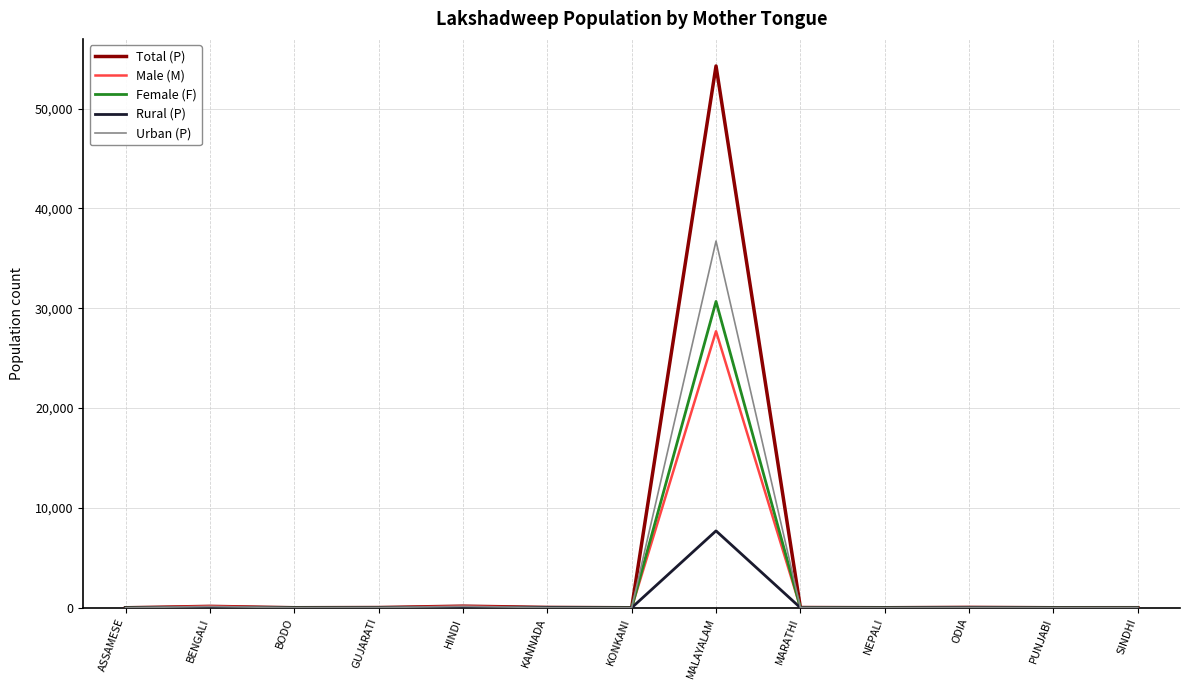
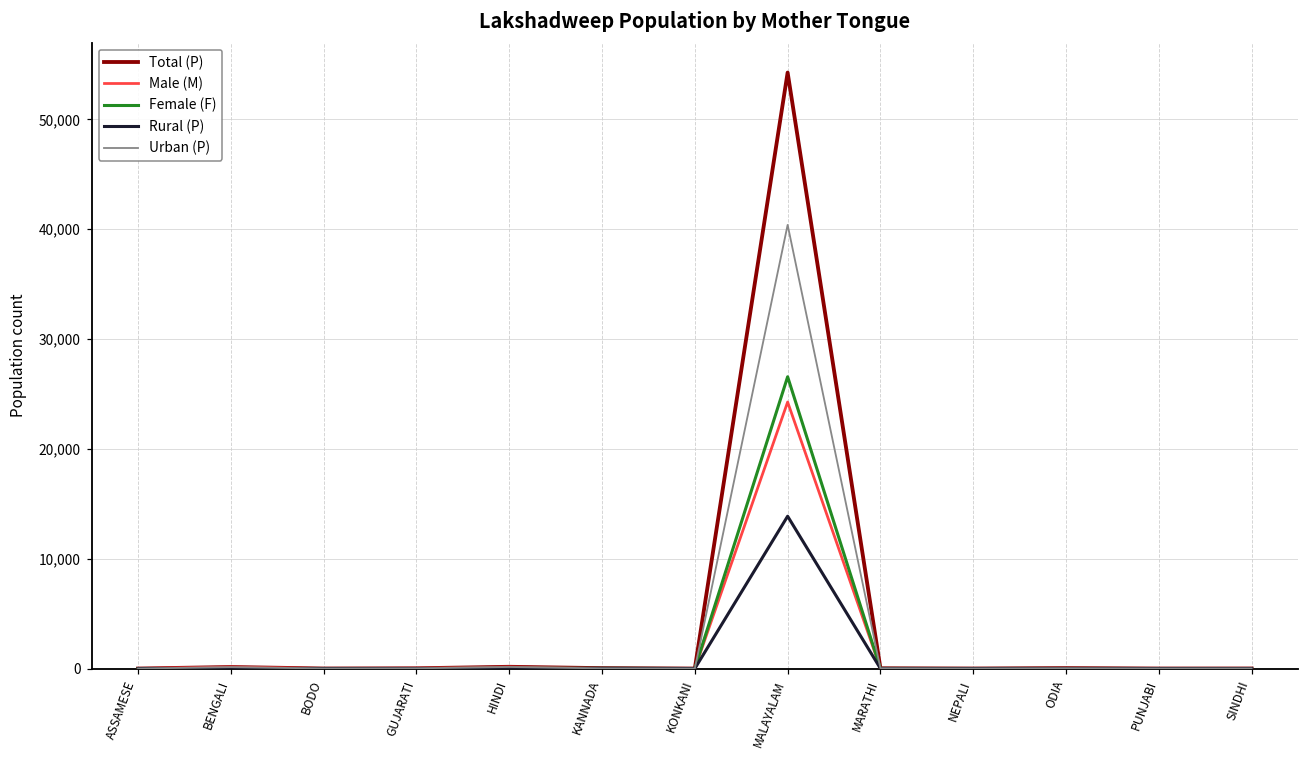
Male (M), MALAYALAM: 28,000 -> 24,000
Female (F), MALAYALAM: 31,000 -> 27,000
Rural (P), MALAYALAM: 8,000 -> 14,000
Urban (P), MALAYALAM: 37,000 -> 40,000
